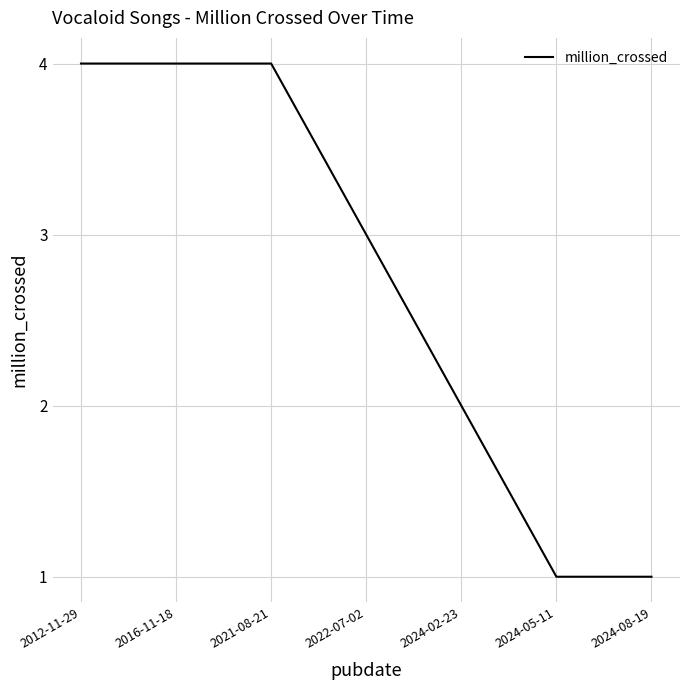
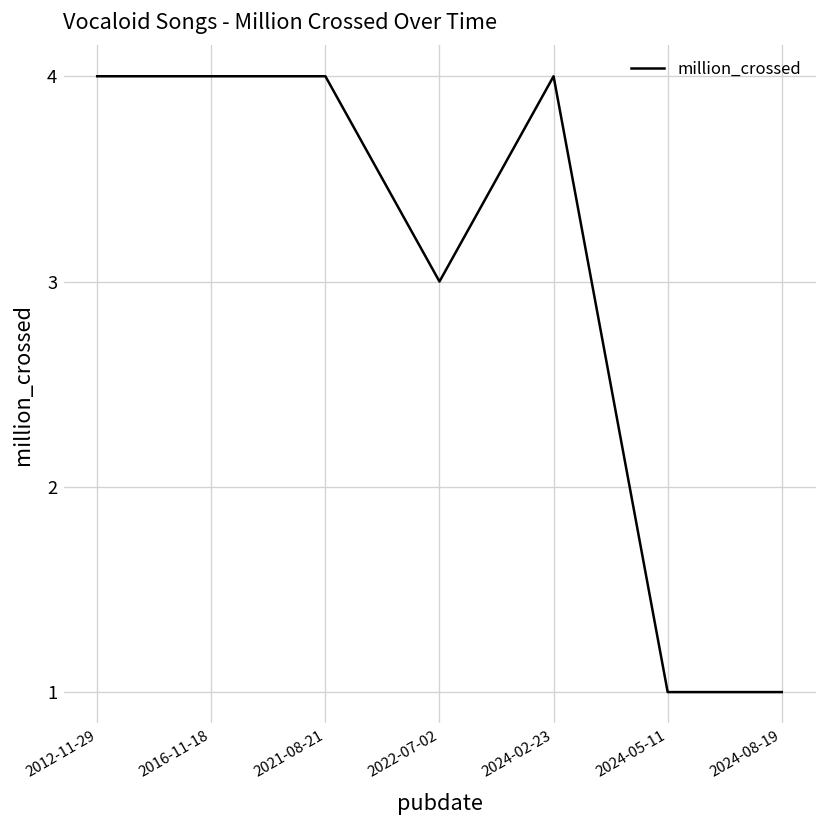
2024-02-23: 2 -> 4
